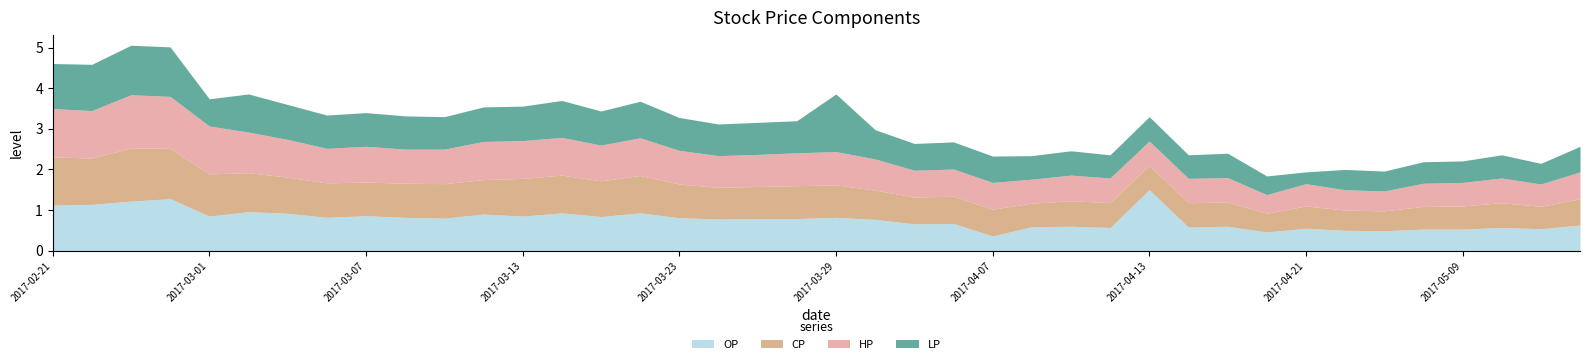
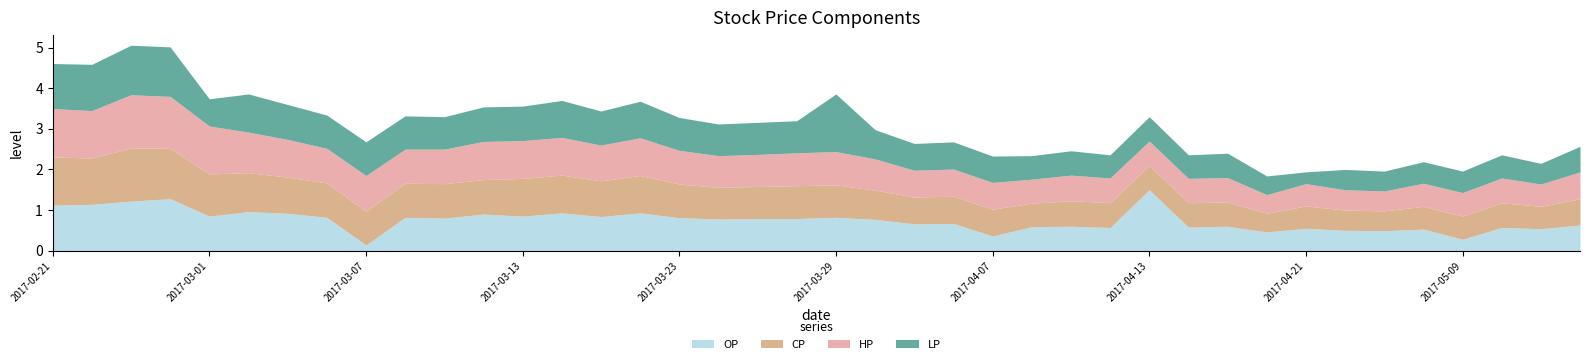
OP, 2017-03-07: 0.9 -> 0.1
OP, 2017-05-09: 0.5 -> 0.3
